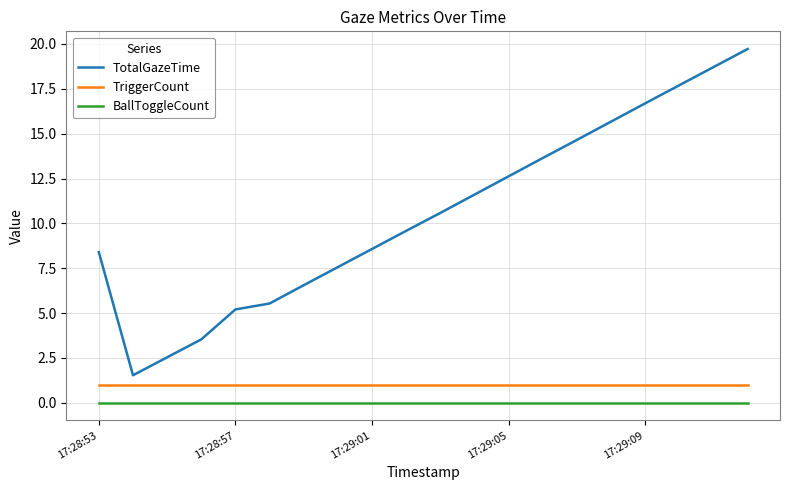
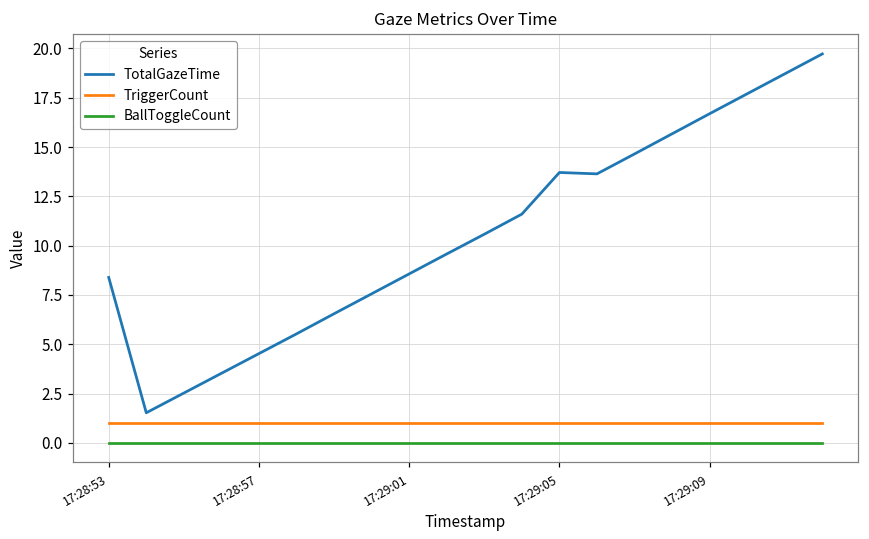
TotalGazeTime, 17:28:57: 5.2 -> 4.5
TotalGazeTime, 17:29:05: 12.6 -> 13.7
